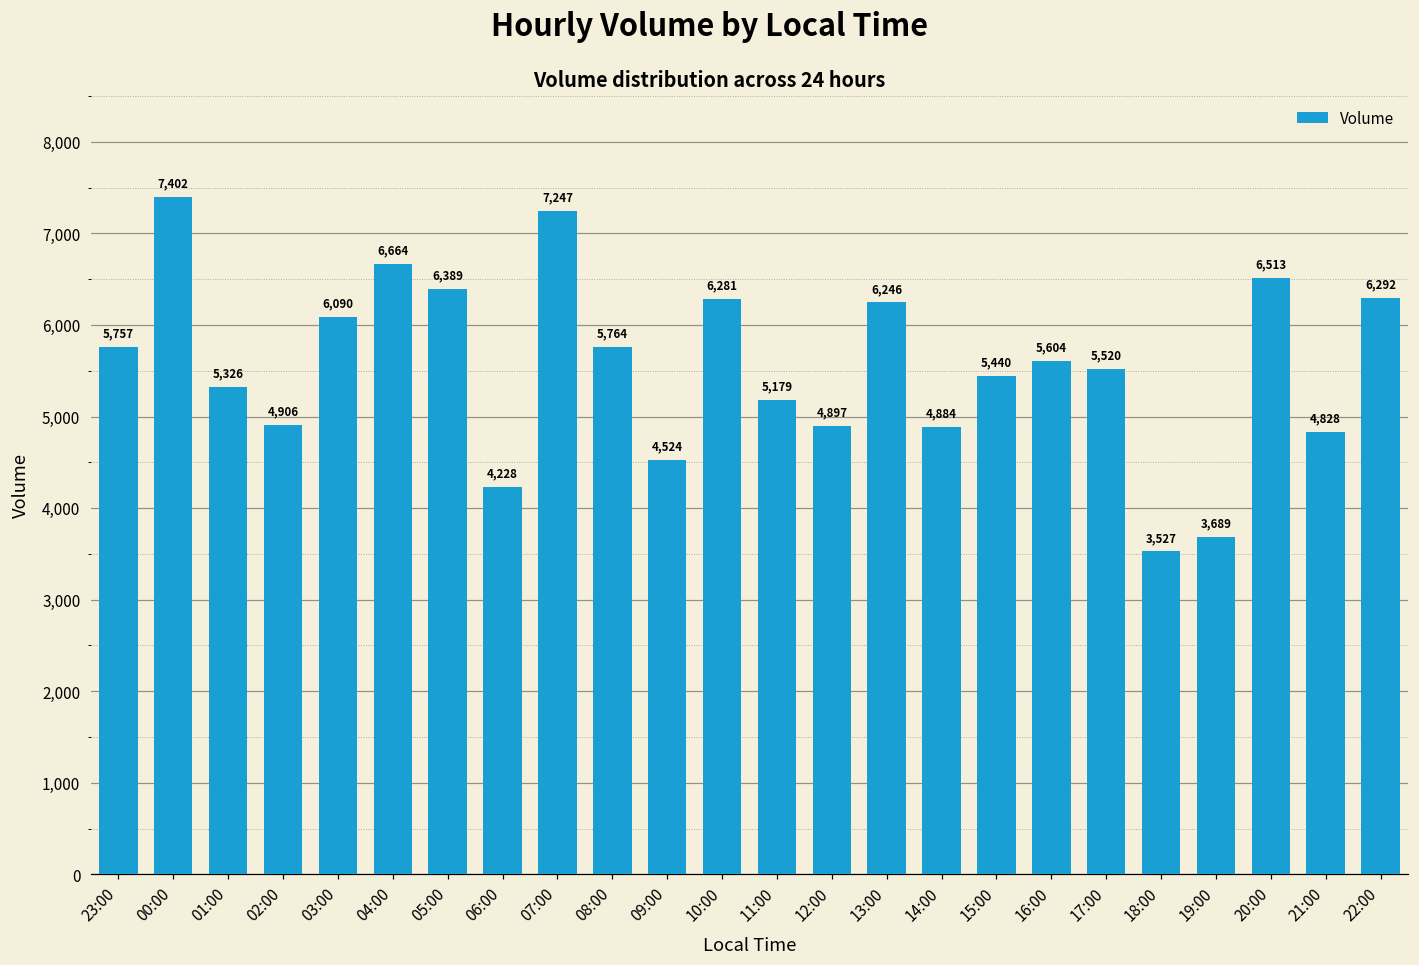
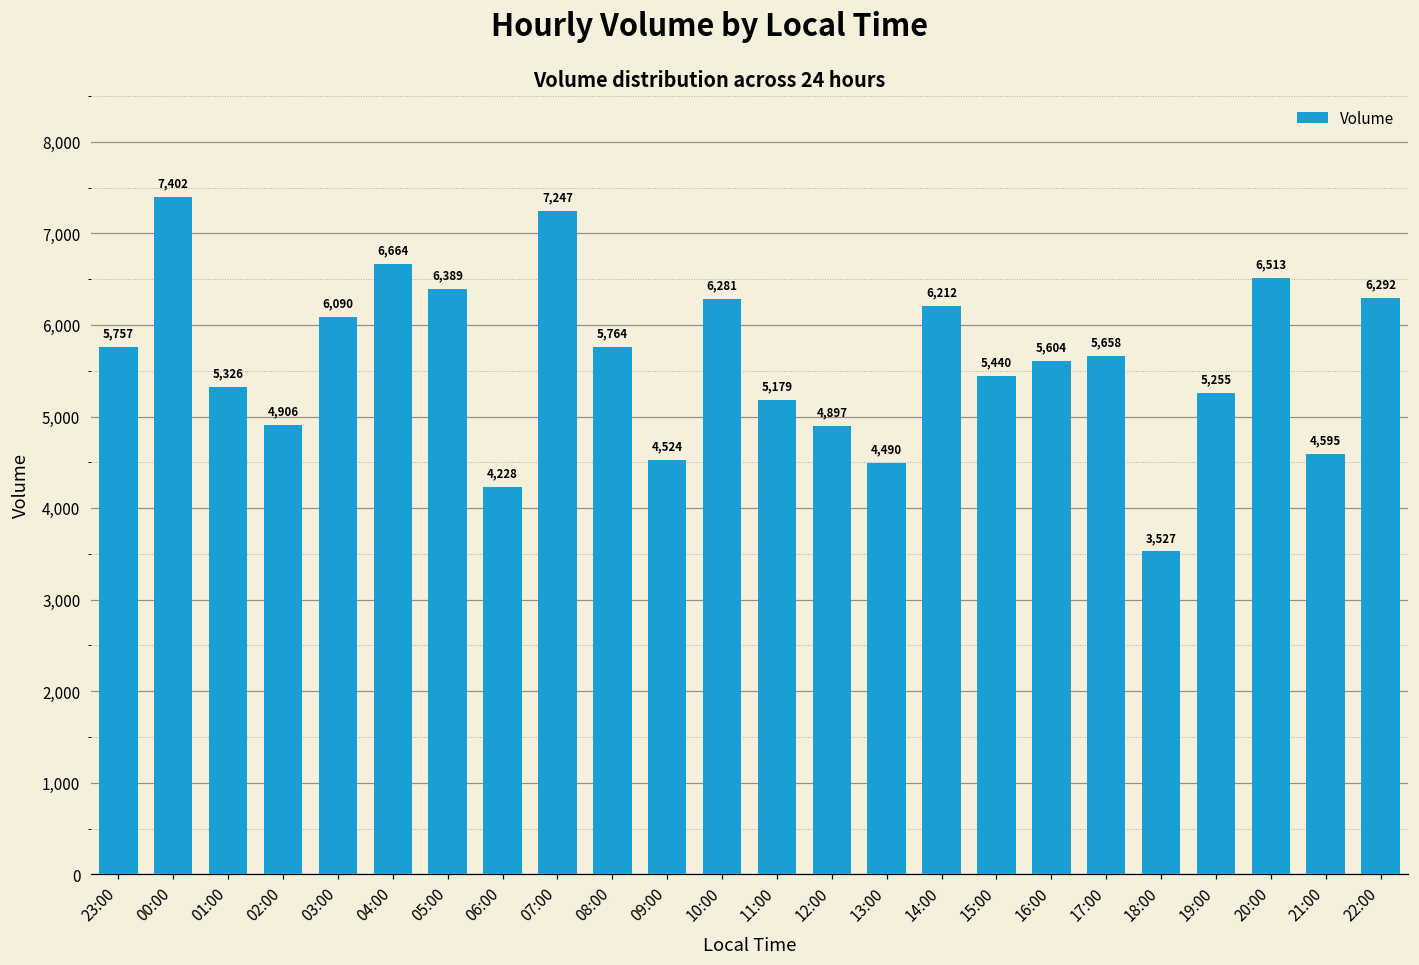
13:00: 6,246 -> 4,490
14:00: 4,884 -> 6,212
17:00: 5,520 -> 5,658
19:00: 3,689 -> 5,255
21:00: 4,828 -> 4,595
